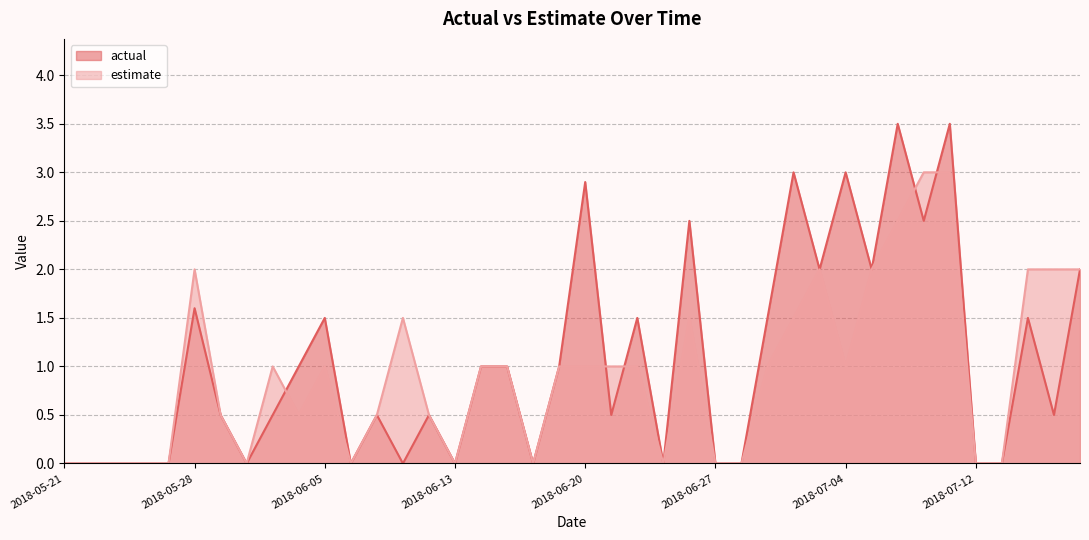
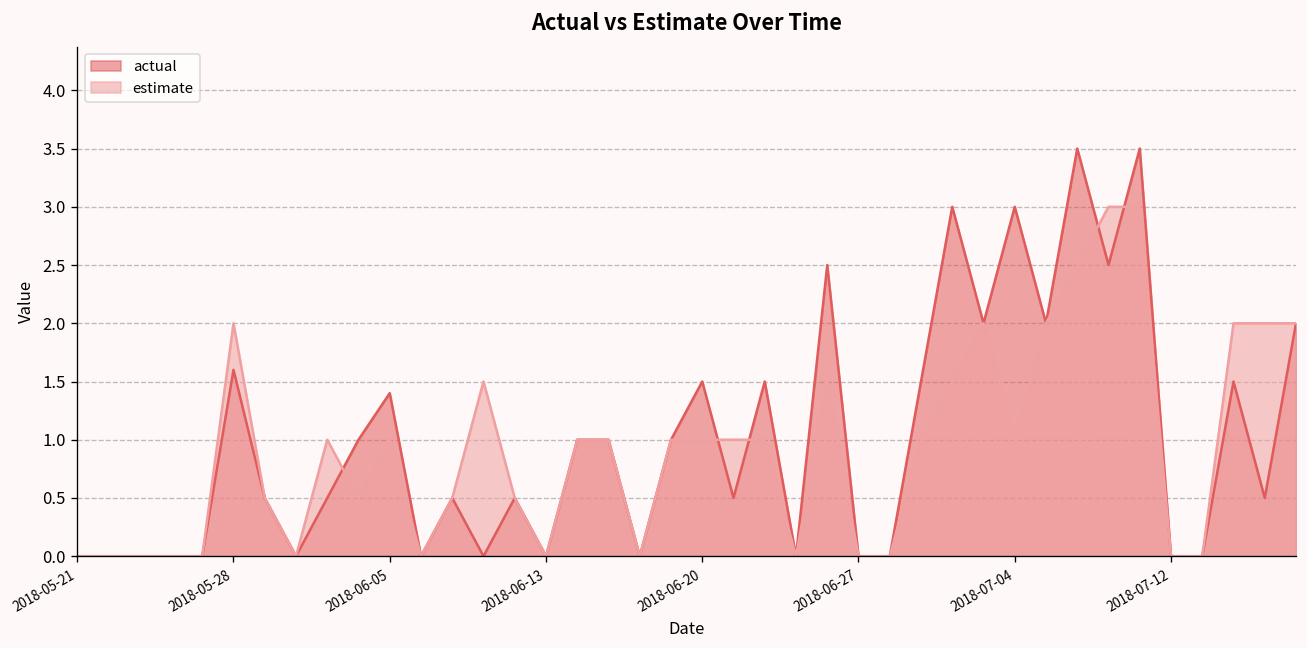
actual, 2018-06-05: 1.5 -> 1.4
actual, 2018-06-20: 2.9 -> 1.5
